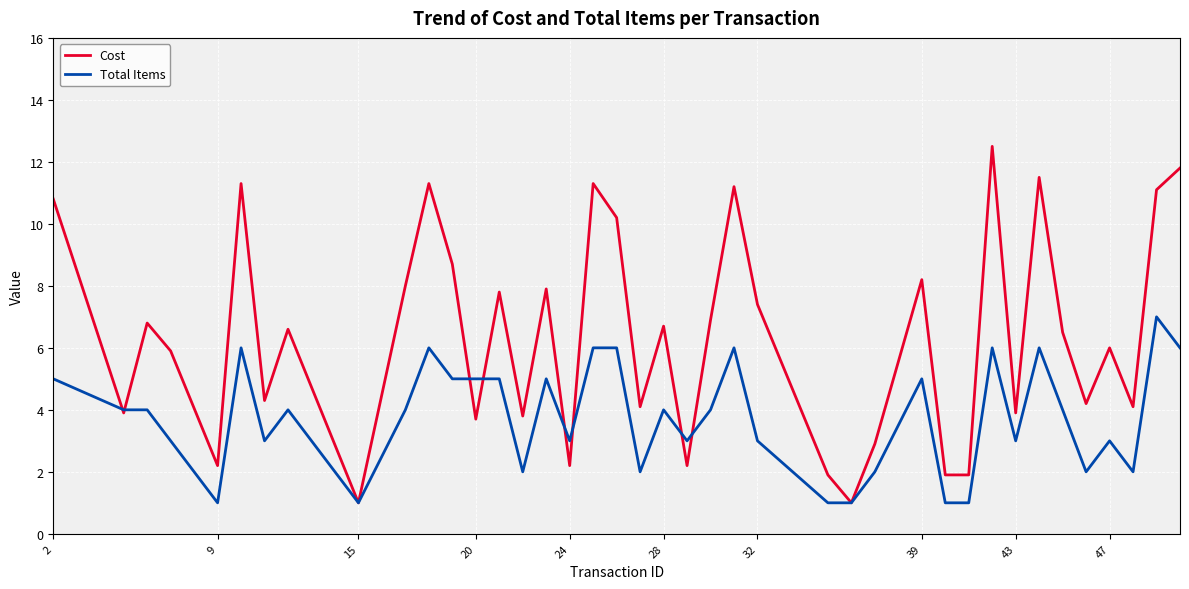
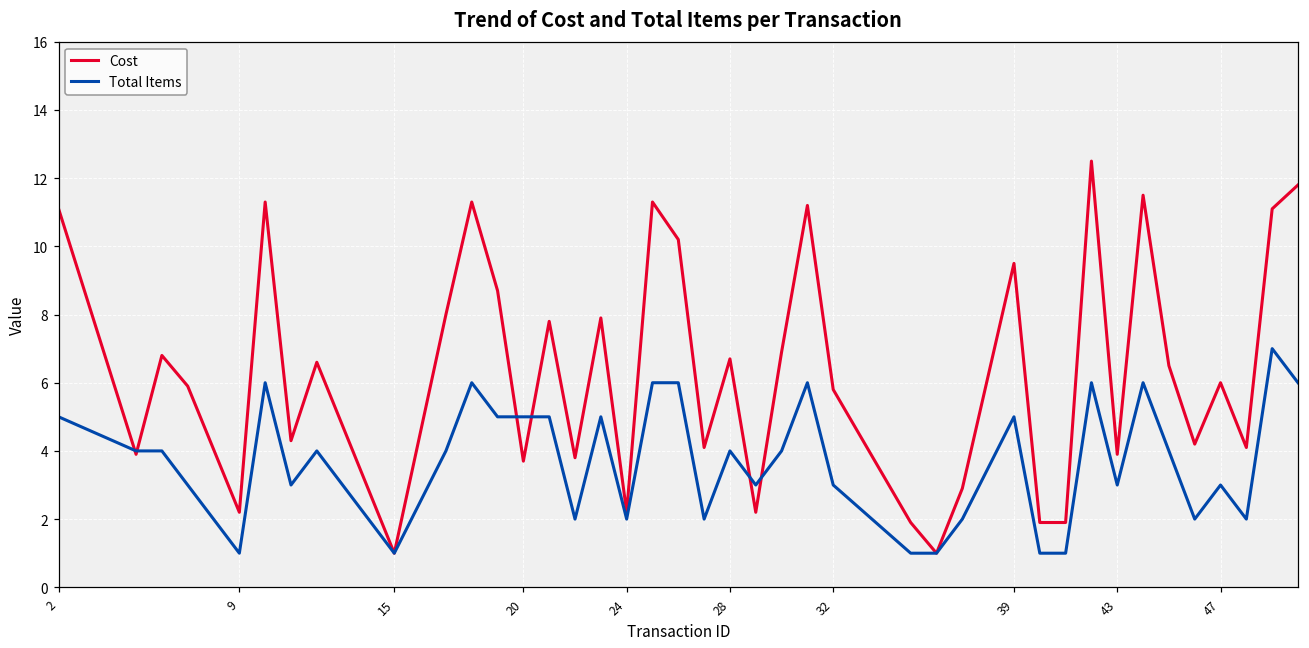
Cost, 2: 10.8 -> 11.1
Total Items, 24: 3 -> 2
Cost, 32: 7.4 -> 5.8
Cost, 39: 8.2 -> 9.5
